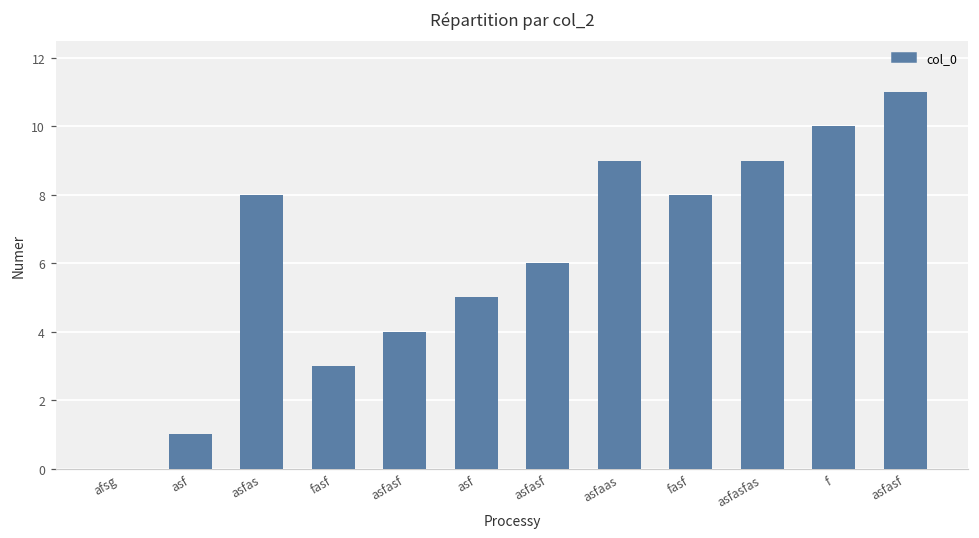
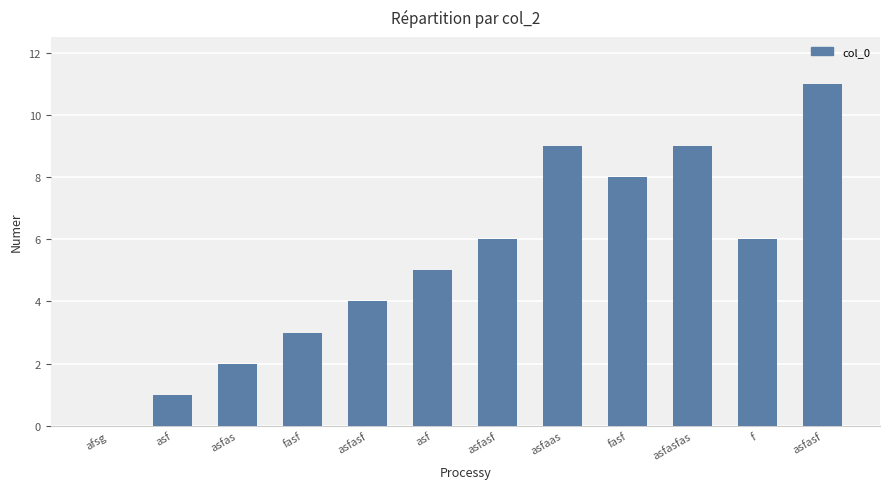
asfas: 8 -> 2
f: 10 -> 6
